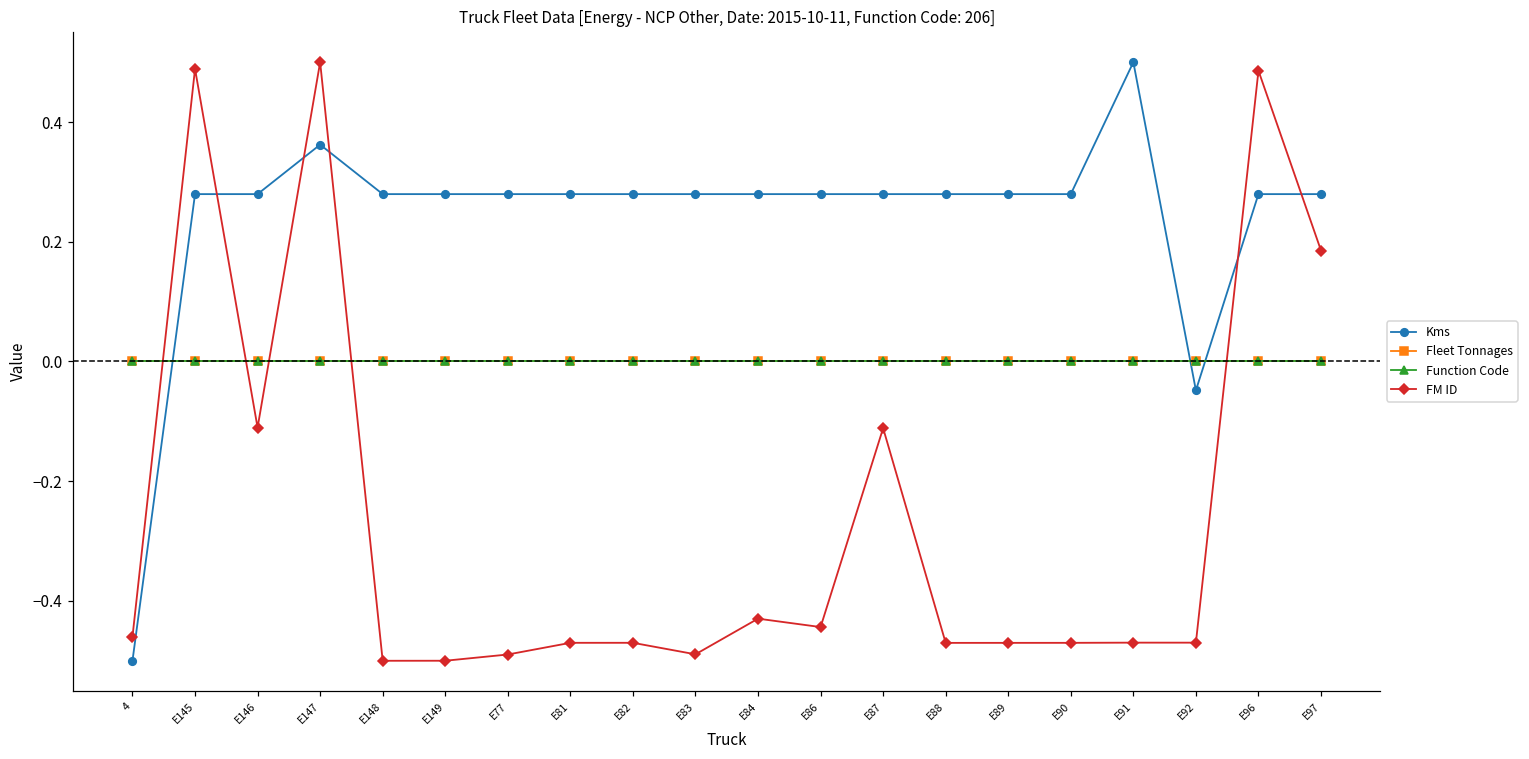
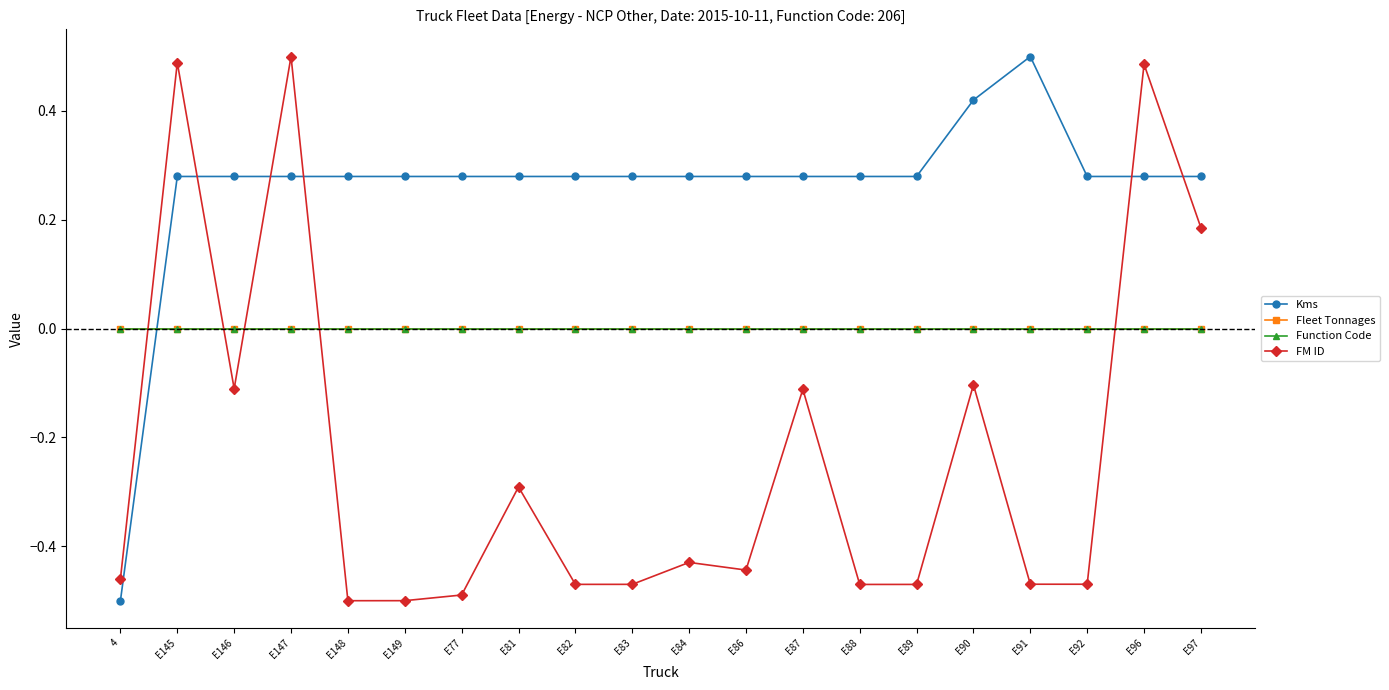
Kms, E147: 0.36 -> 0.28
FM ID, E81: -0.47 -> -0.29
FM ID, E83: -0.49 -> -0.47
Kms, E90: 0.28 -> 0.42
FM ID, E90: -0.47 -> -0.10
Kms, E92: -0.05 -> 0.28
